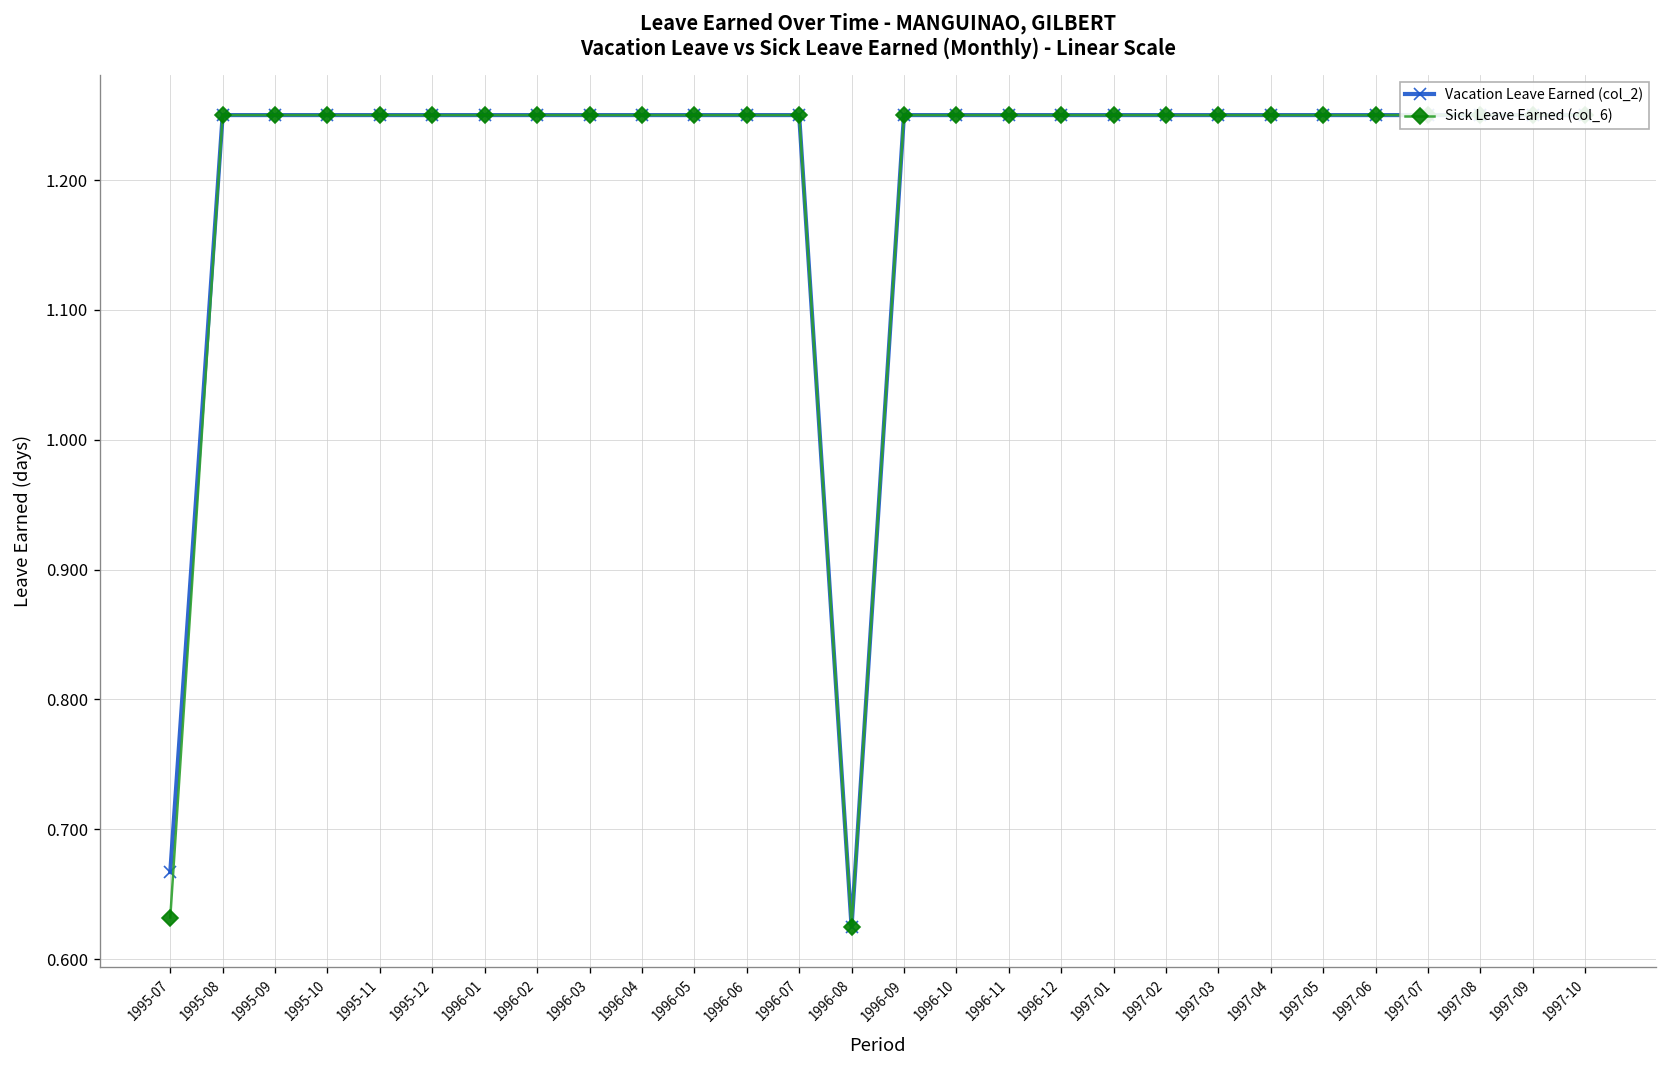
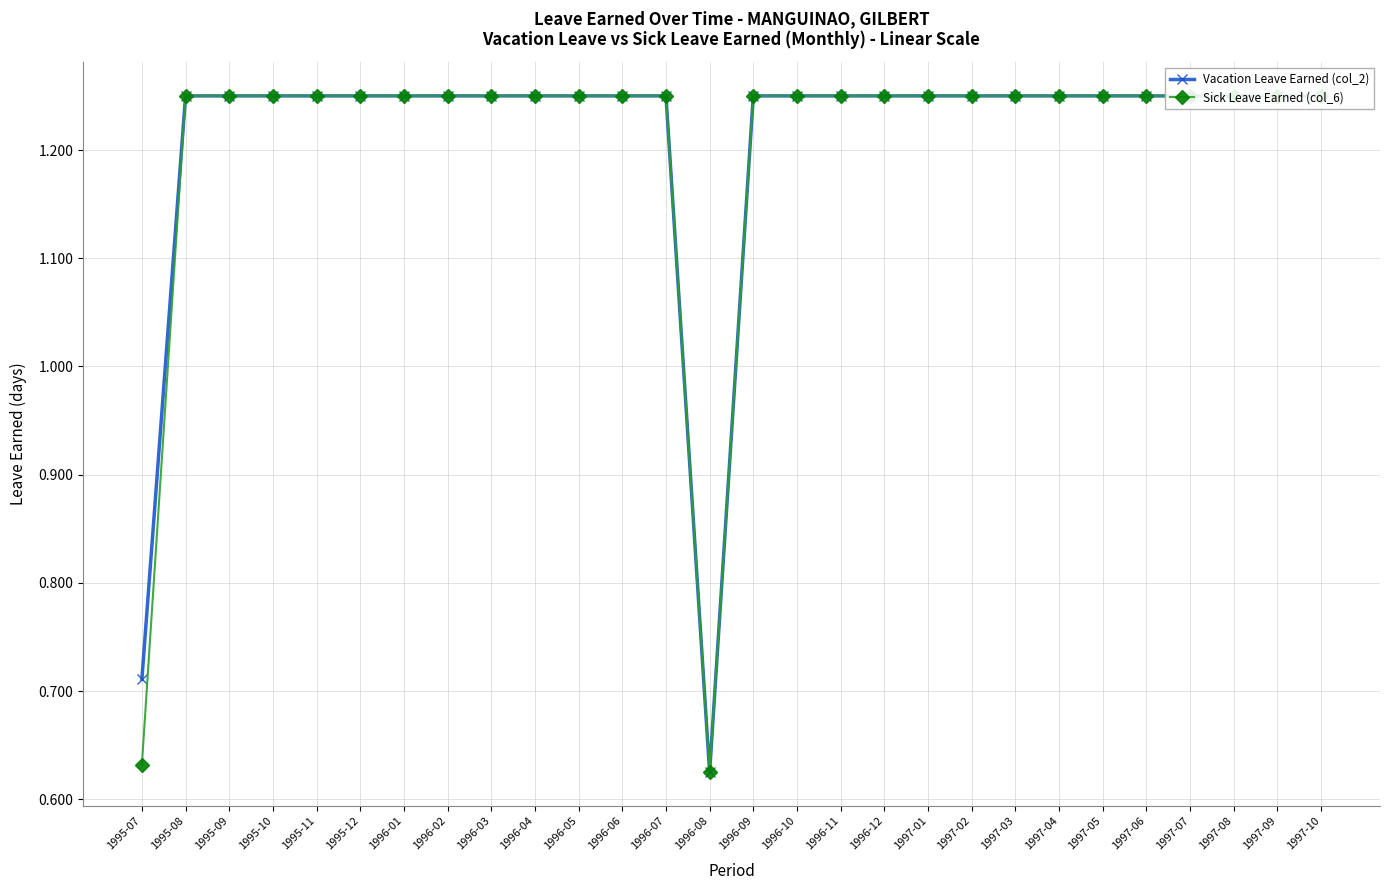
Vacation Leave Earned (col_2), 1995-07: 0.667 -> 0.711
